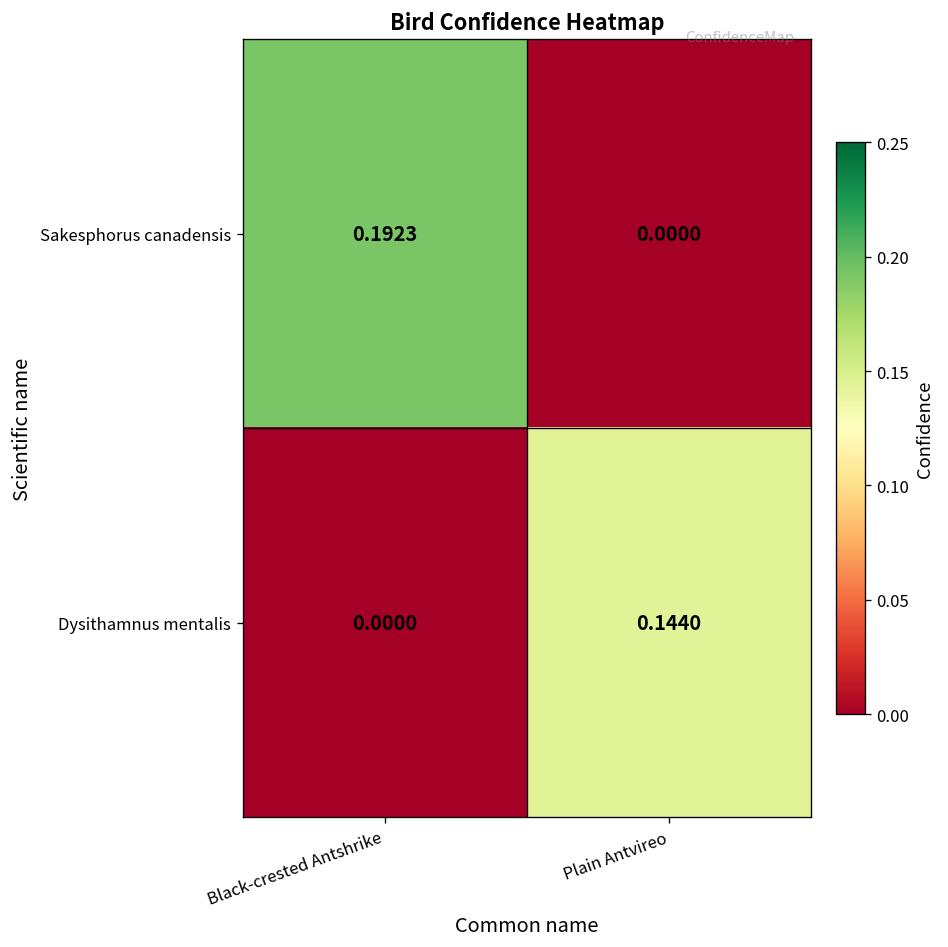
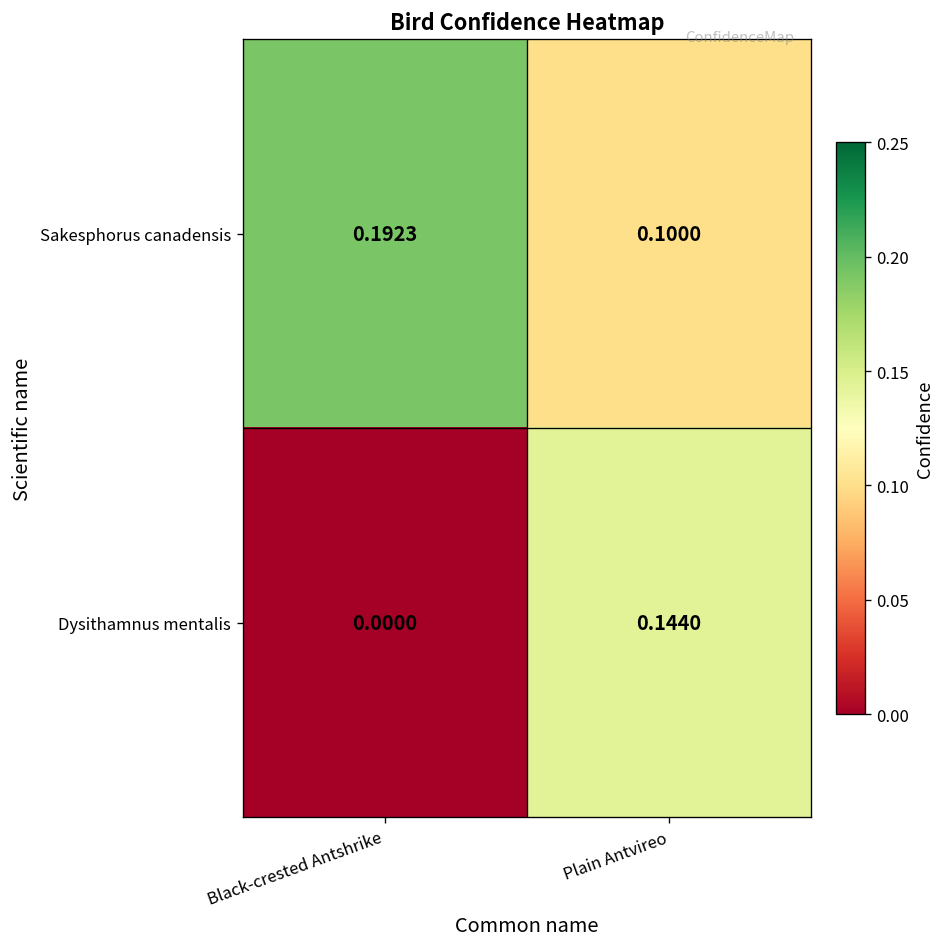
Sakesphorus canadensis, Plain Antvireo: 0.0000 -> 0.1000
